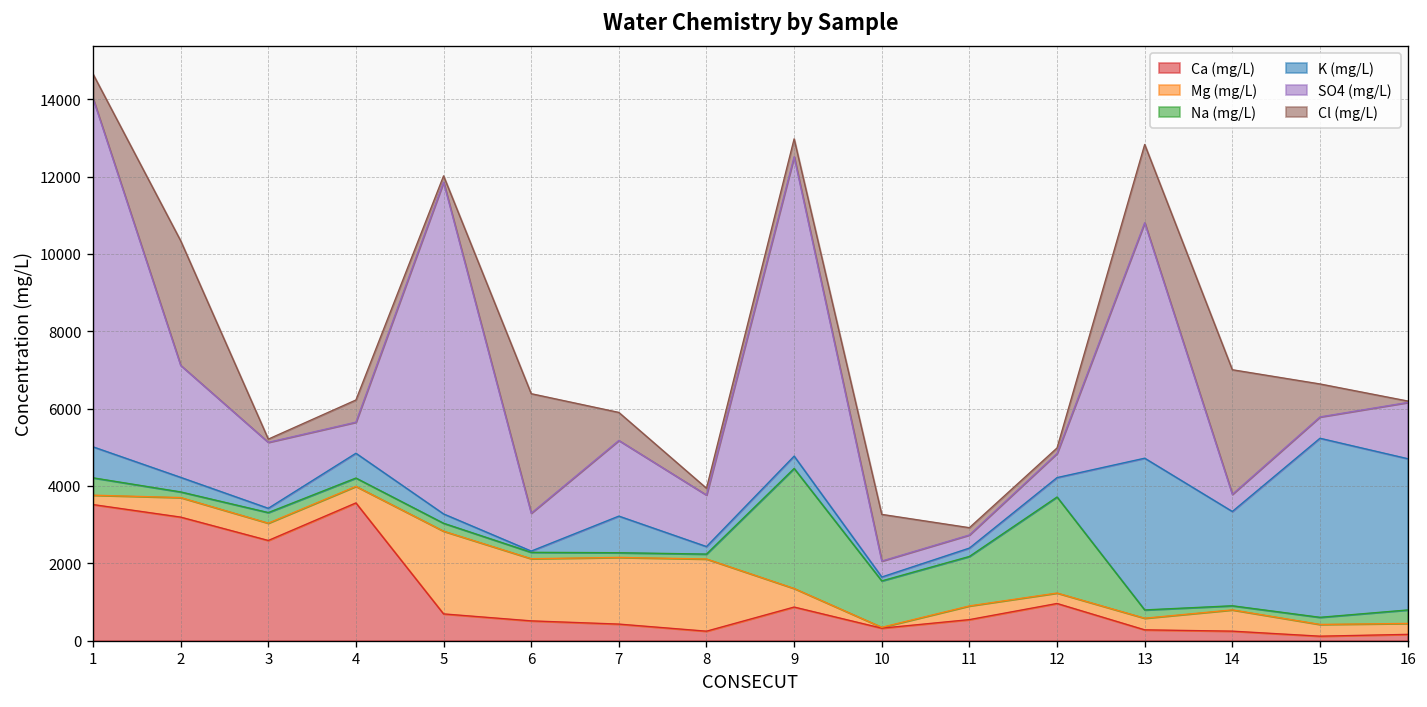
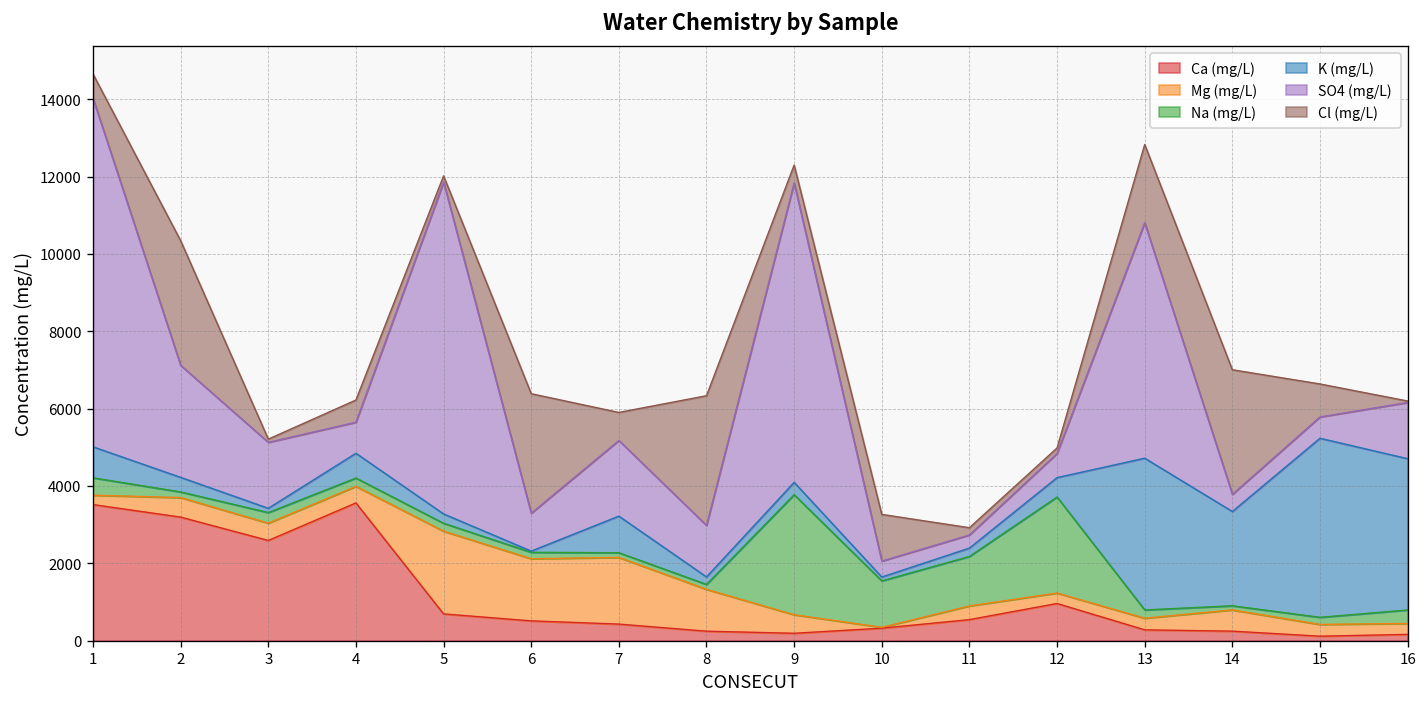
Mg (mg/L), 8: 1900 -> 1100
Cl (mg/L), 8: 200 -> 3400
Ca (mg/L), 9: 900 -> 200
